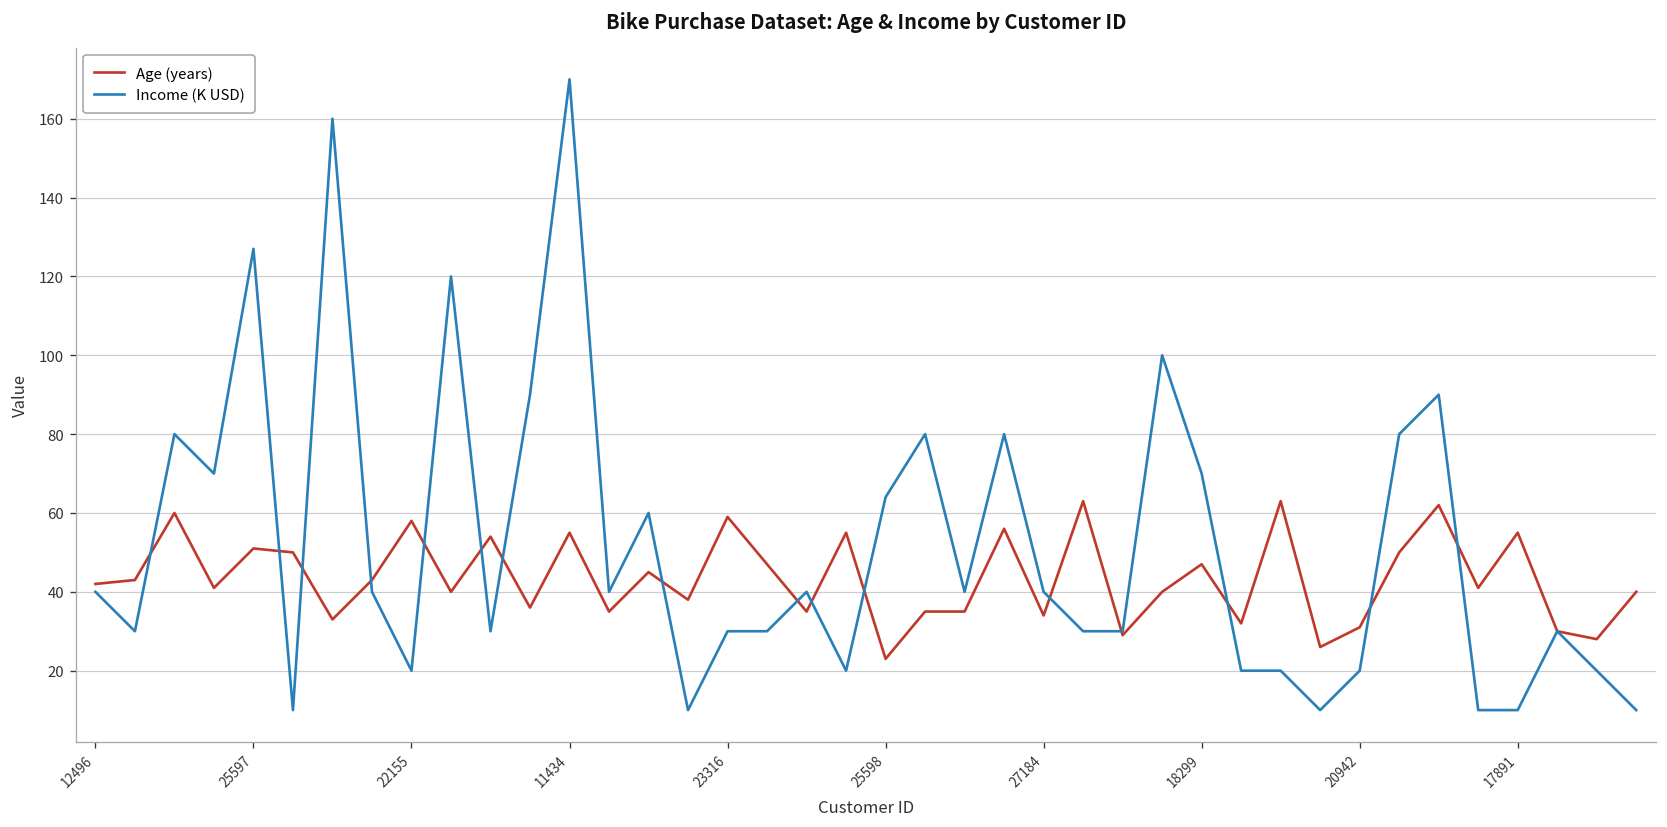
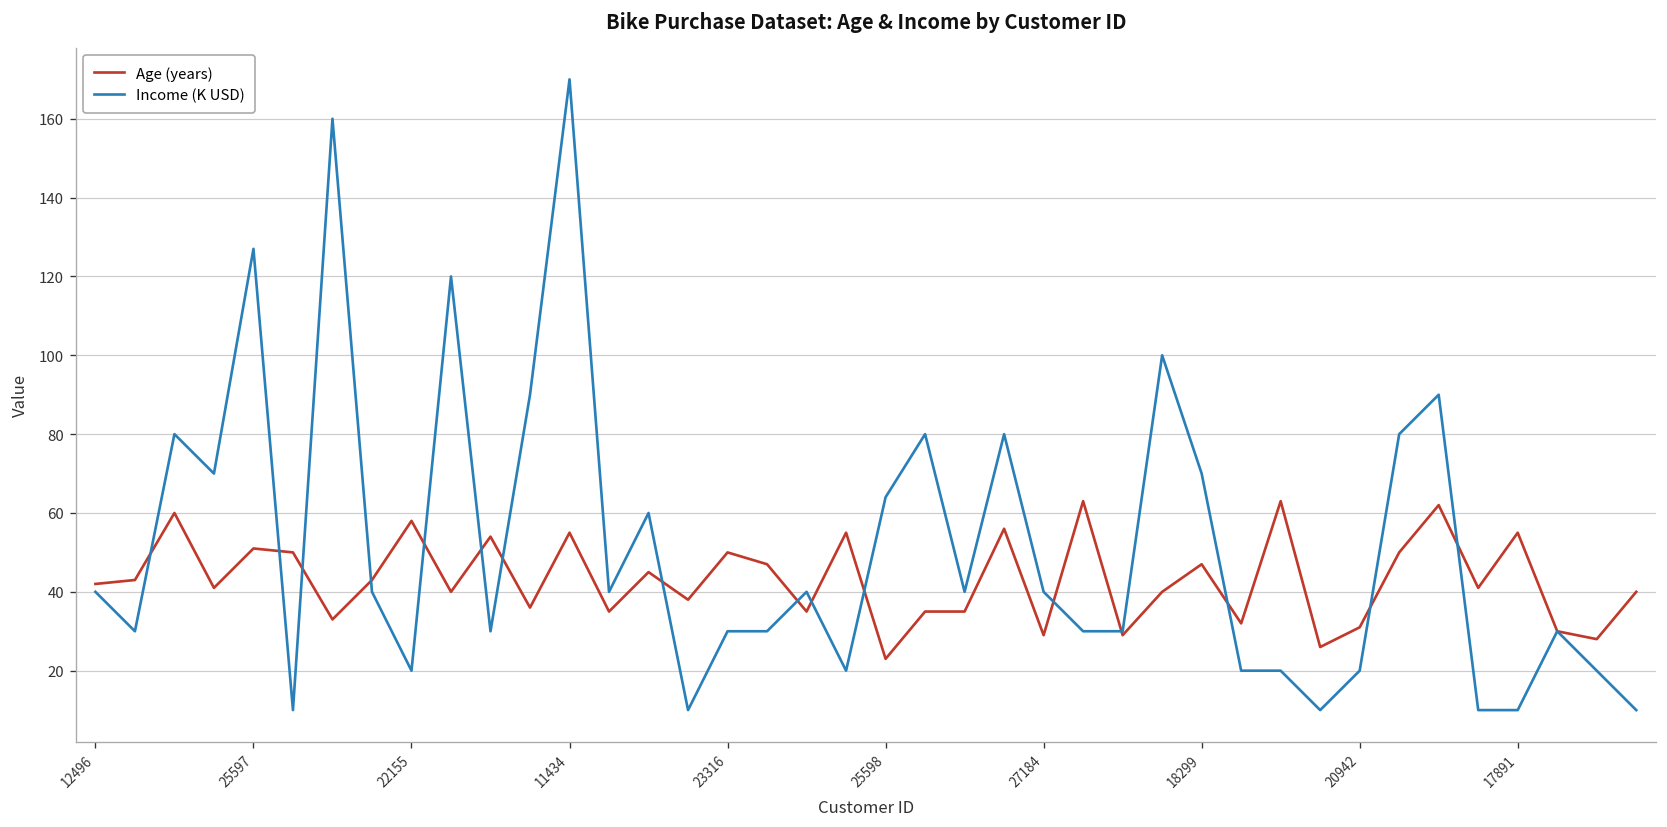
Age (years), 23316: 59 -> 50
Age (years), 27184: 34 -> 29
